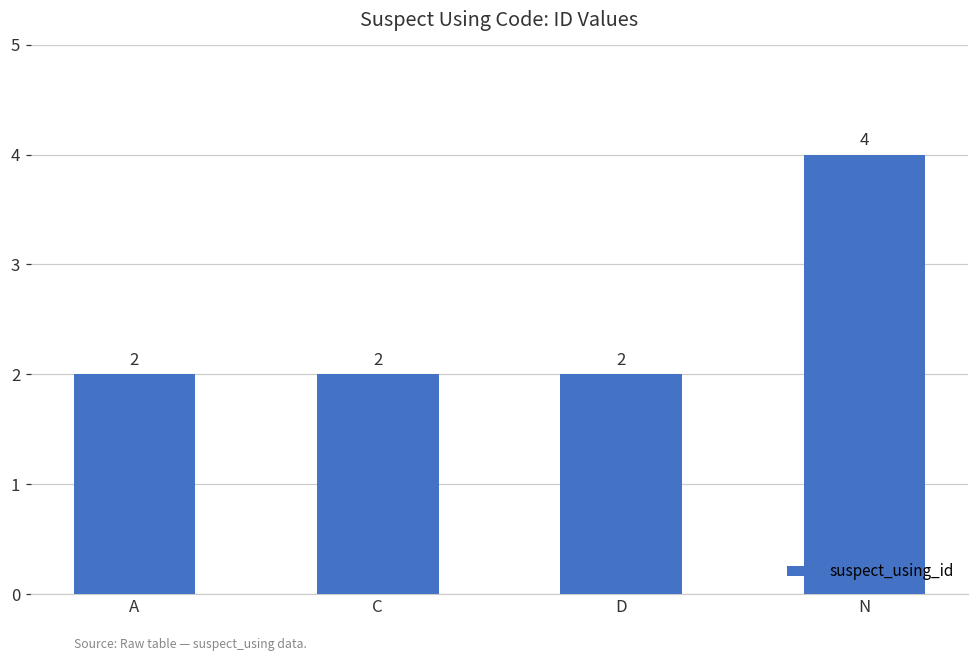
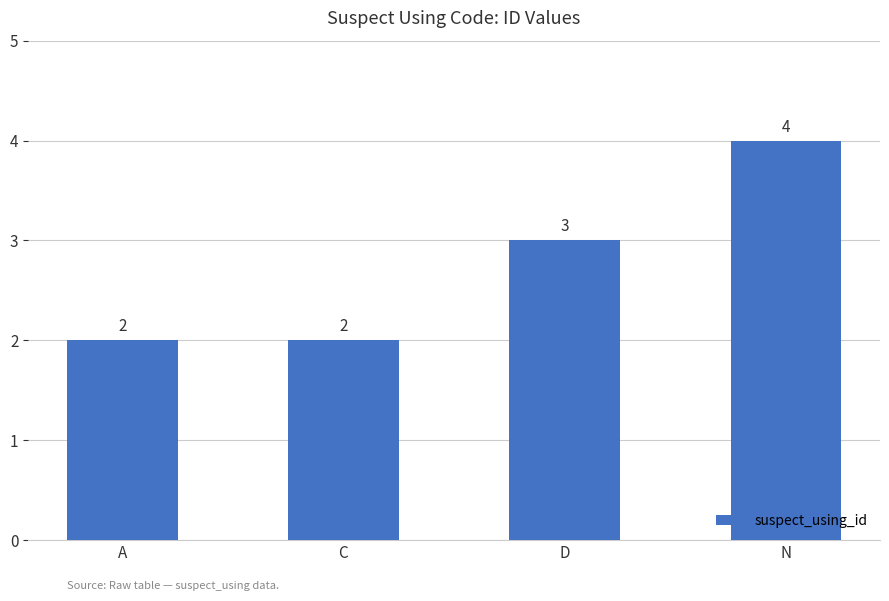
D: 2 -> 3
